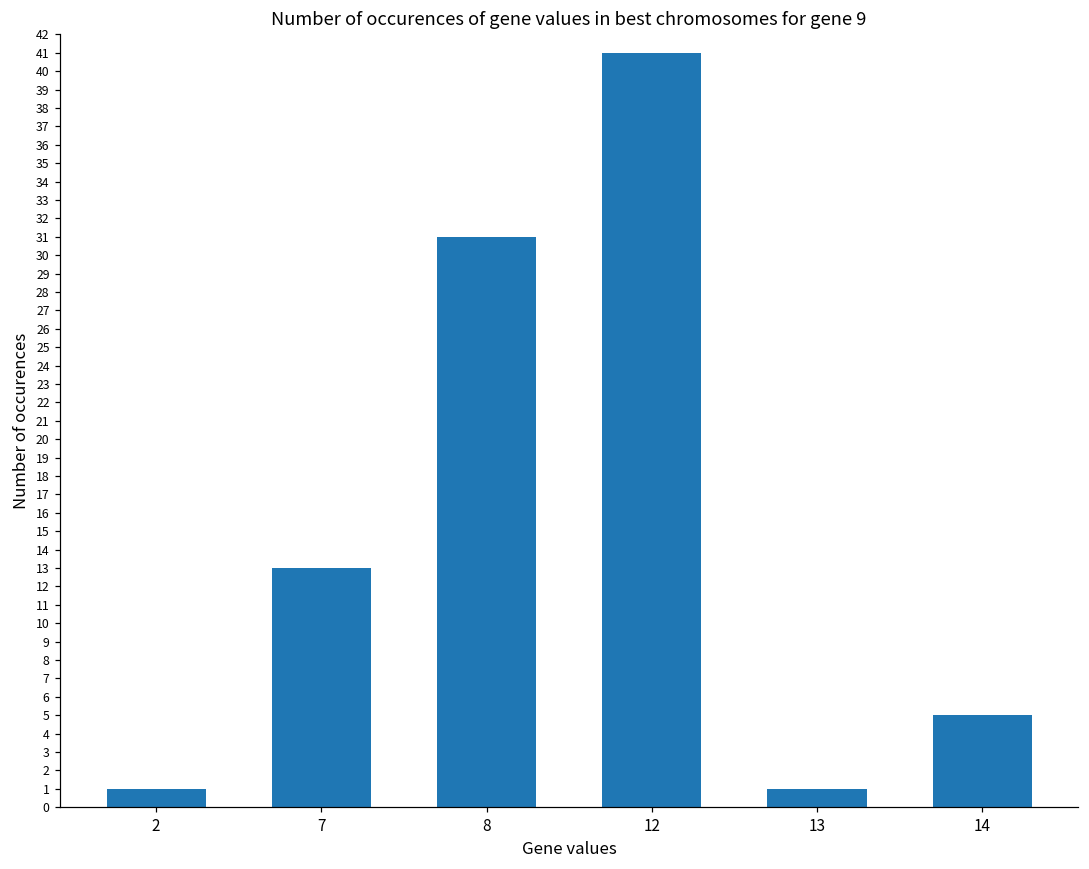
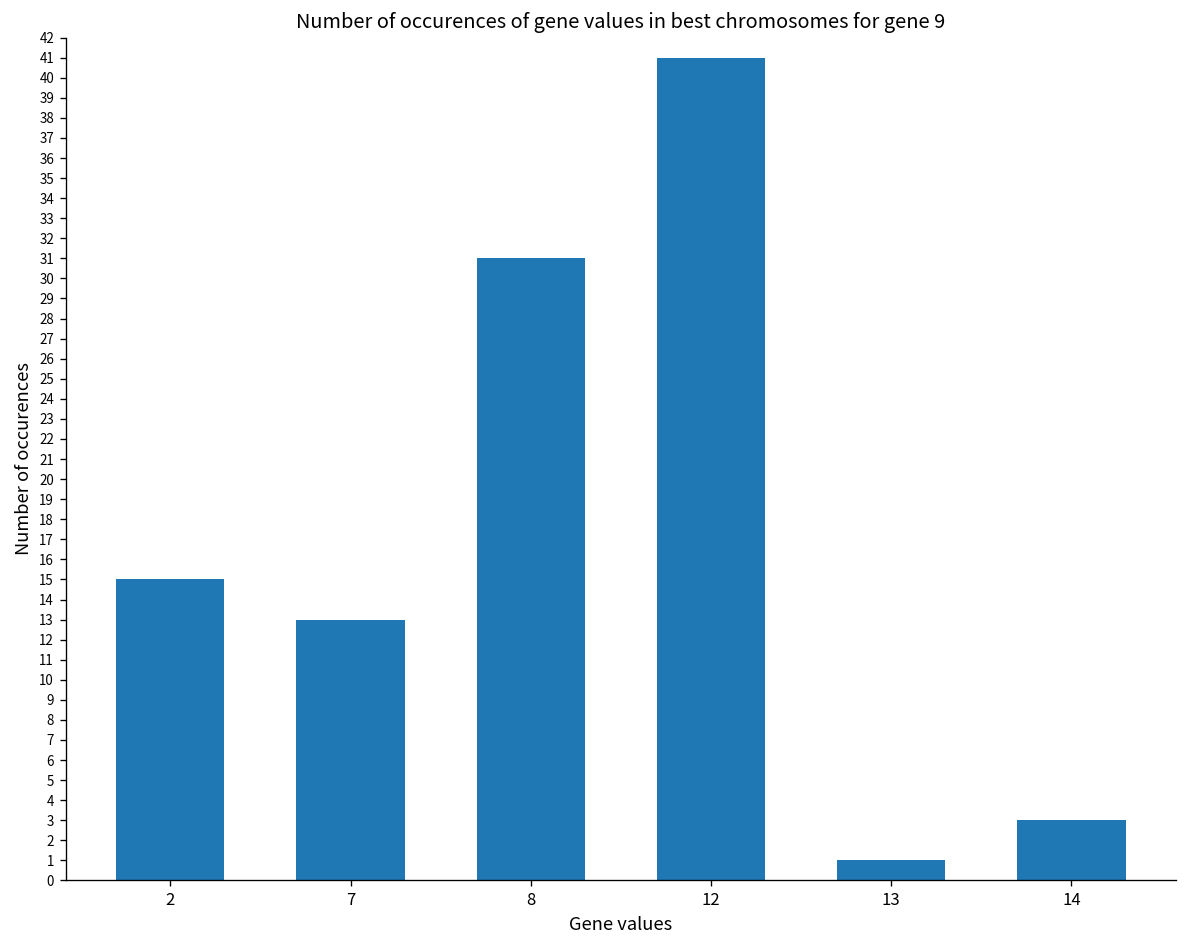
2: 1 -> 15
14: 5 -> 3
